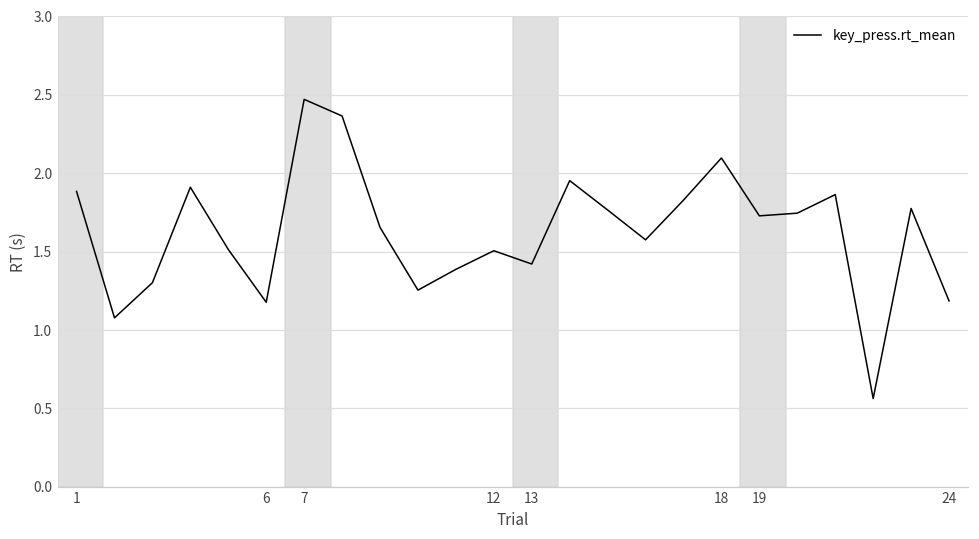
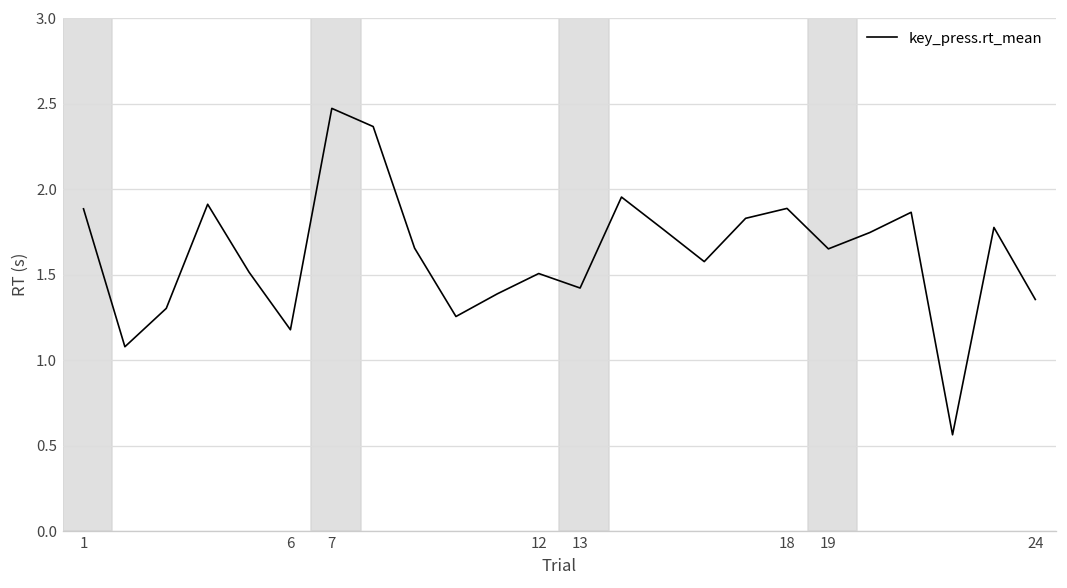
18: 2.10 -> 1.89
19: 1.73 -> 1.65
24: 1.19 -> 1.35
